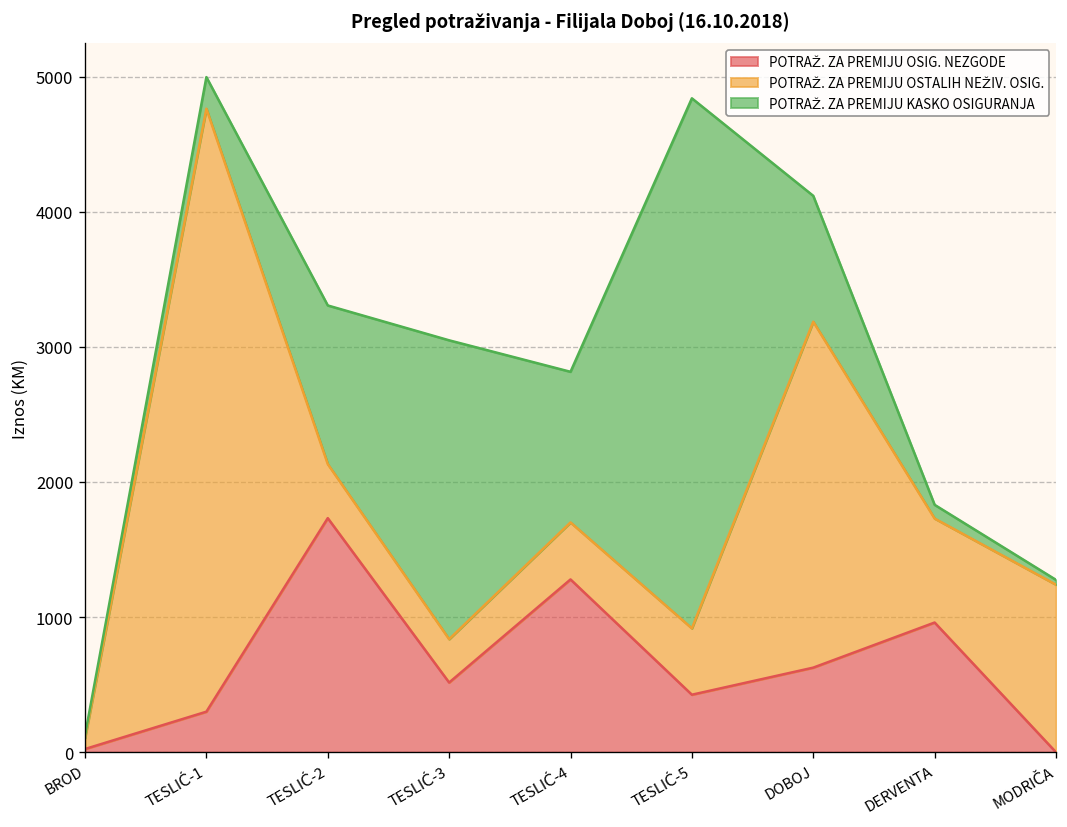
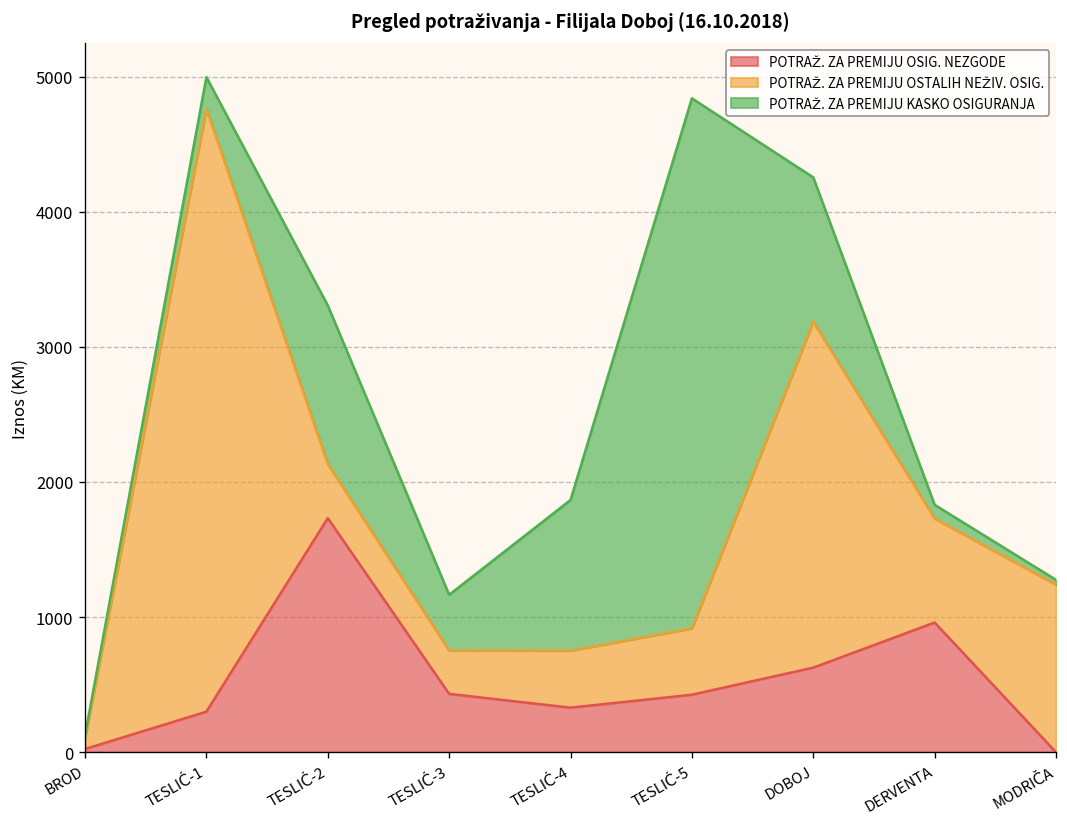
POTRAŽ. ZA PREMIJU OSIG. NEZGODE, TESLIĆ-3: 520 -> 430
POTRAŽ. ZA PREMIJU KASKO OSIGURANJA, TESLIĆ-3: 2210 -> 410
POTRAŽ. ZA PREMIJU OSIG. NEZGODE, TESLIĆ-4: 1280 -> 330
POTRAŽ. ZA PREMIJU KASKO OSIGURANJA, DOBOJ: 930 -> 1070
